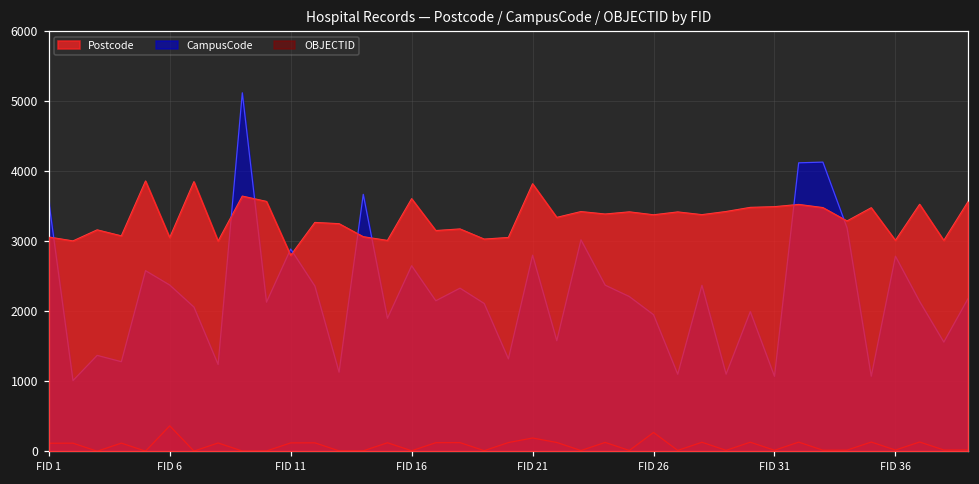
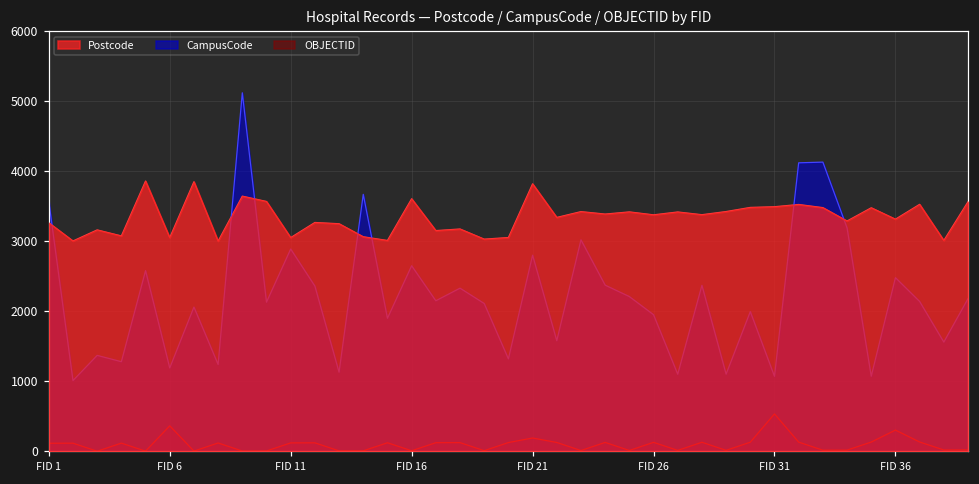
Postcode, FID 1: 3100 -> 3300
CampusCode, FID 6: 2400 -> 1200
Postcode, FID 11: 2800 -> 3100
OBJECTID, FID 26: 300 -> 100
OBJECTID, FID 31: 0 -> 500
Postcode, FID 36: 3000 -> 3300
CampusCode, FID 36: 2800 -> 2500
OBJECTID, FID 36: 0 -> 300
